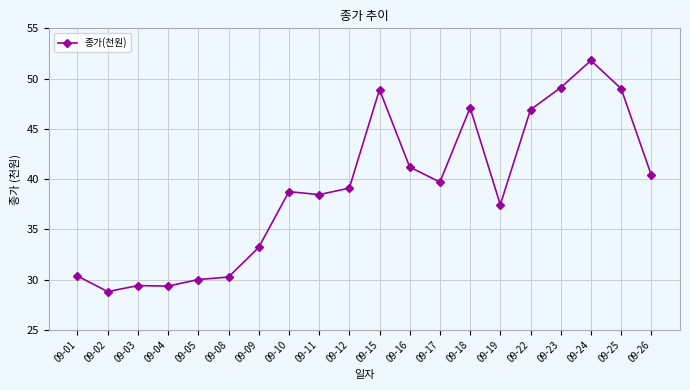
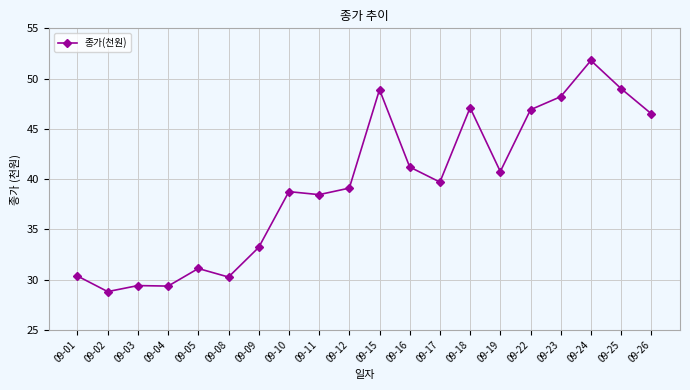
09-05: 30.0 -> 31.1
09-19: 37.5 -> 40.8
09-23: 49.1 -> 48.2
09-26: 40.4 -> 46.5
